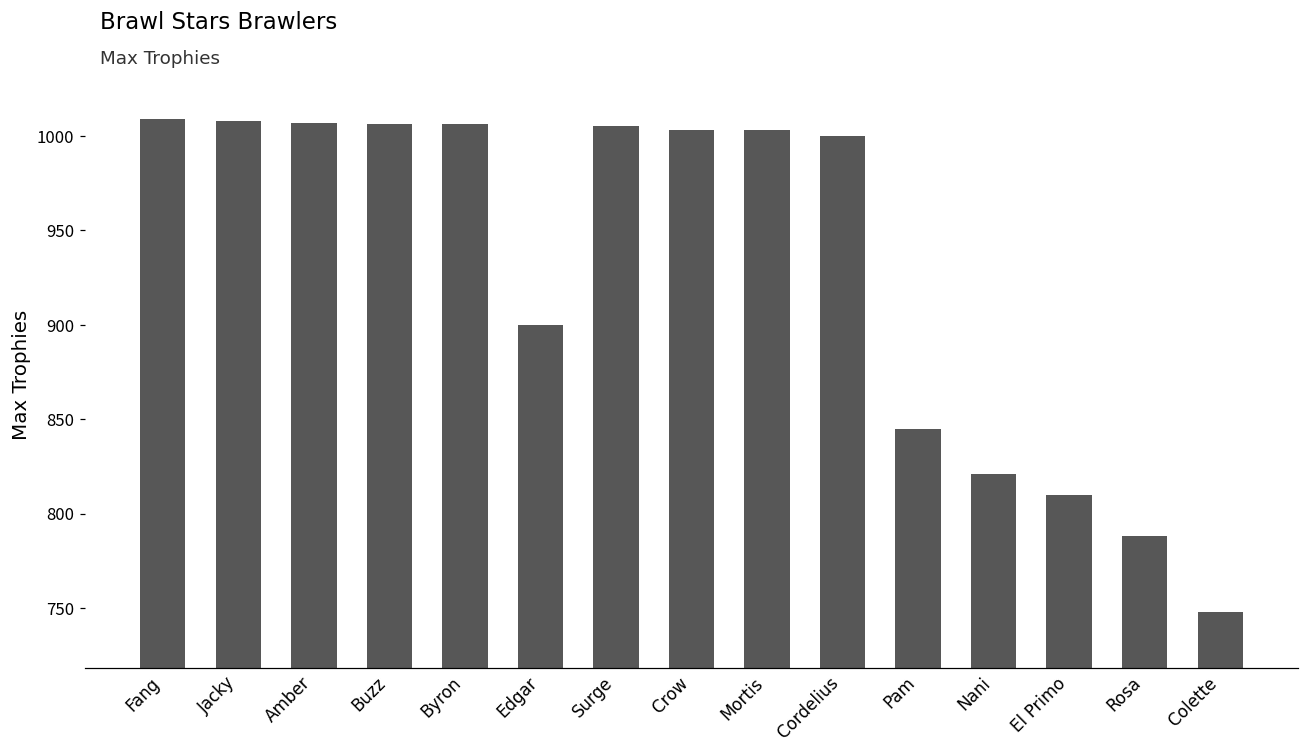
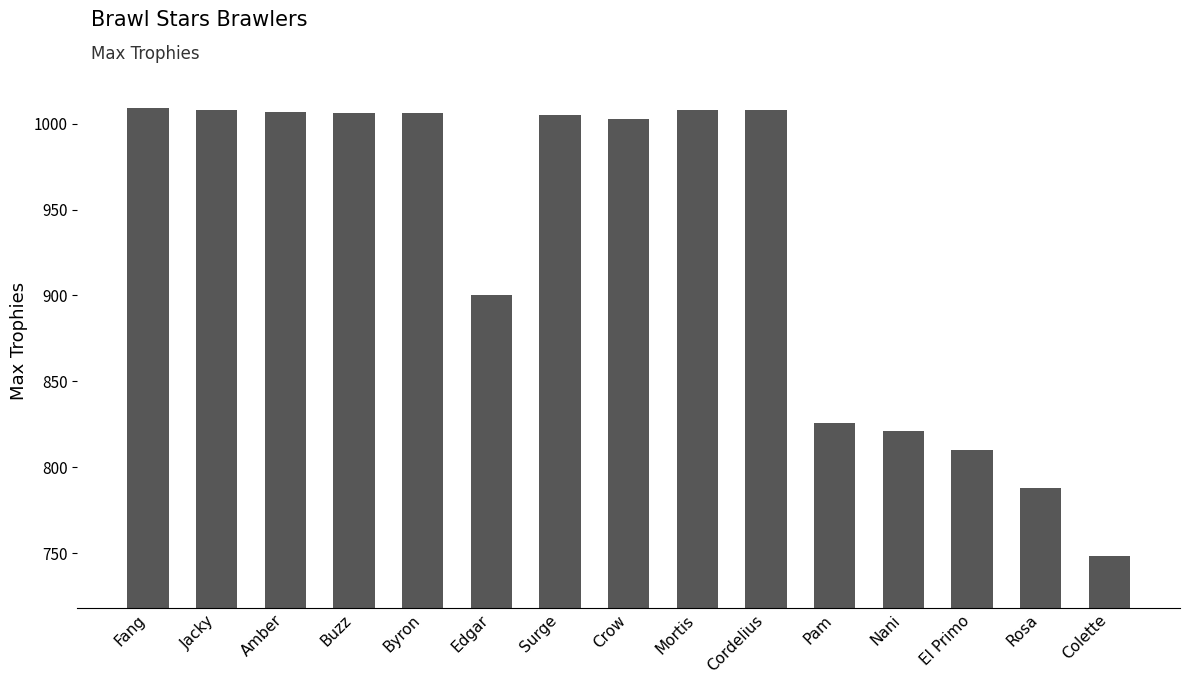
Mortis: 1003 -> 1008
Cordelius: 1000 -> 1008
Pam: 845 -> 826
